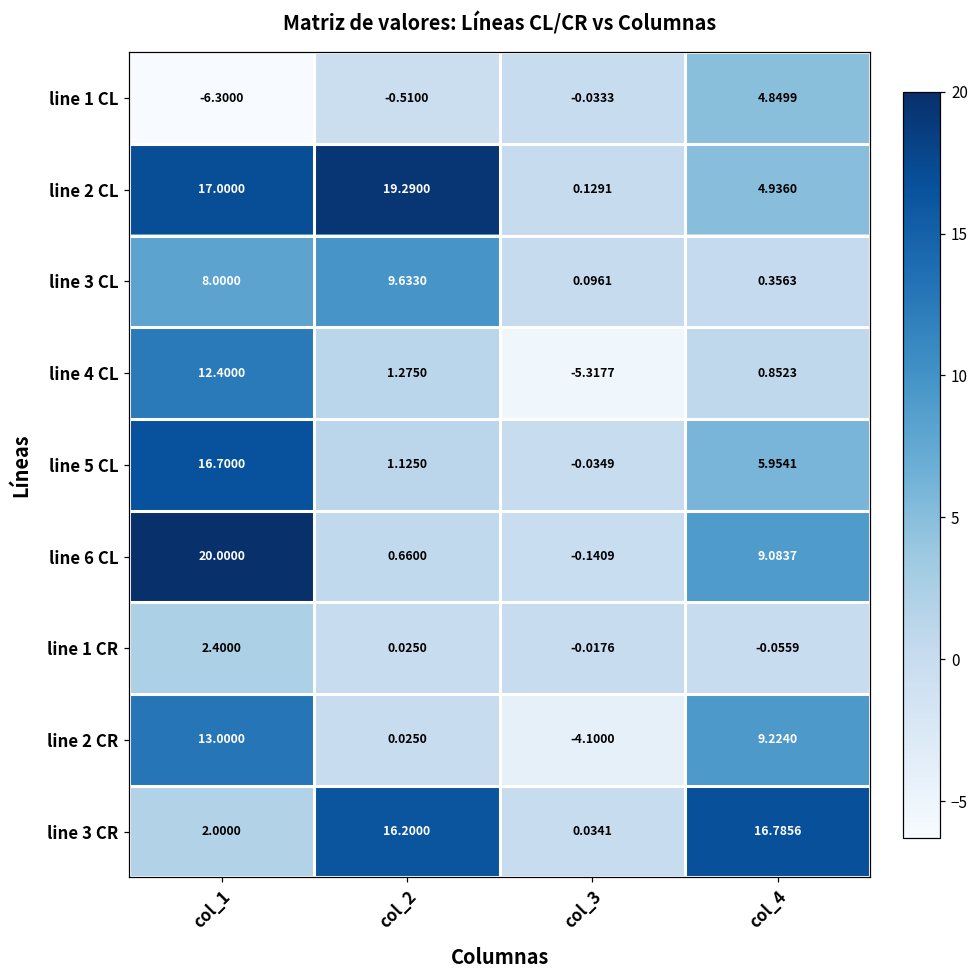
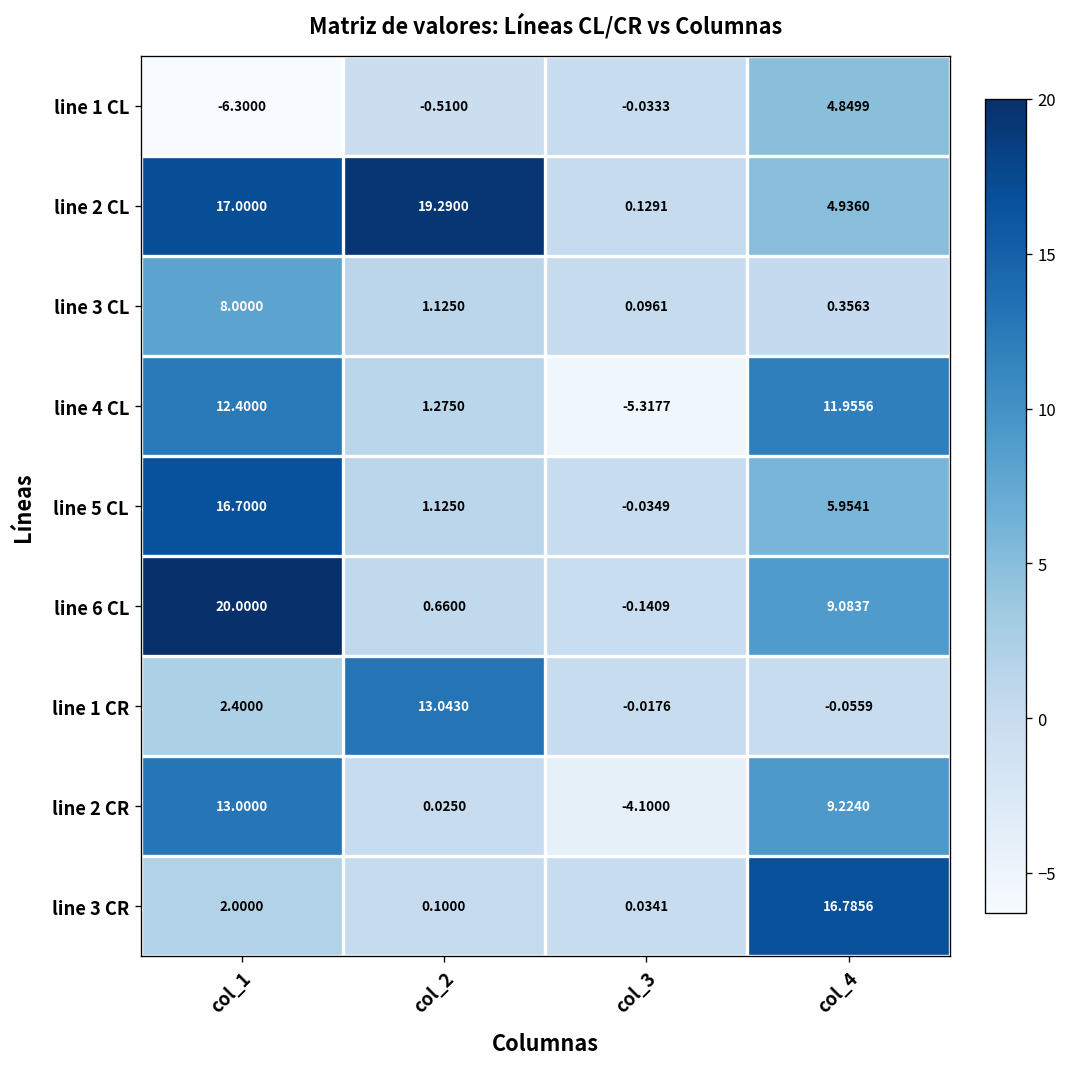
line 3 CL, col_2: 9.6330 -> 1.1250
line 4 CL, col_4: 0.8523 -> 11.9556
line 1 CR, col_2: 0.0250 -> 13.0430
line 3 CR, col_2: 16.2000 -> 0.1000
